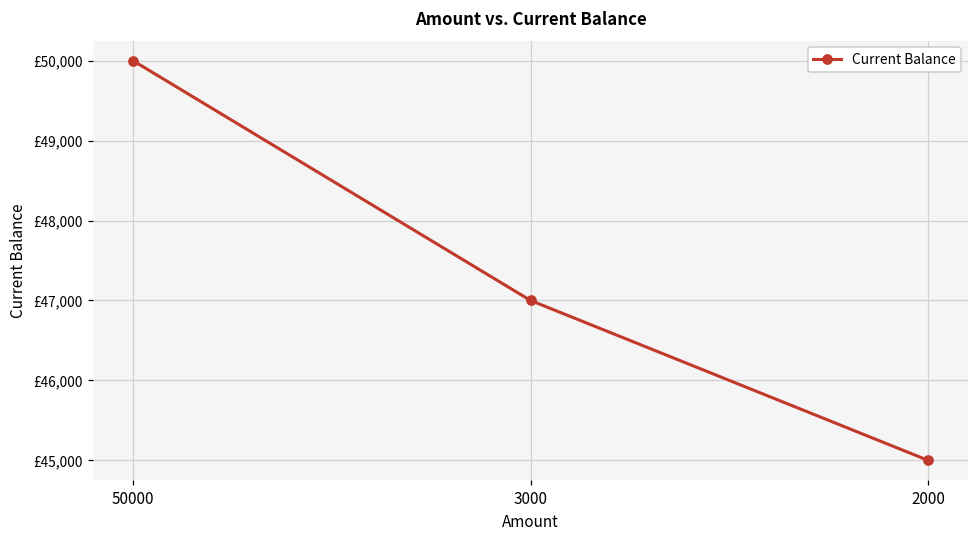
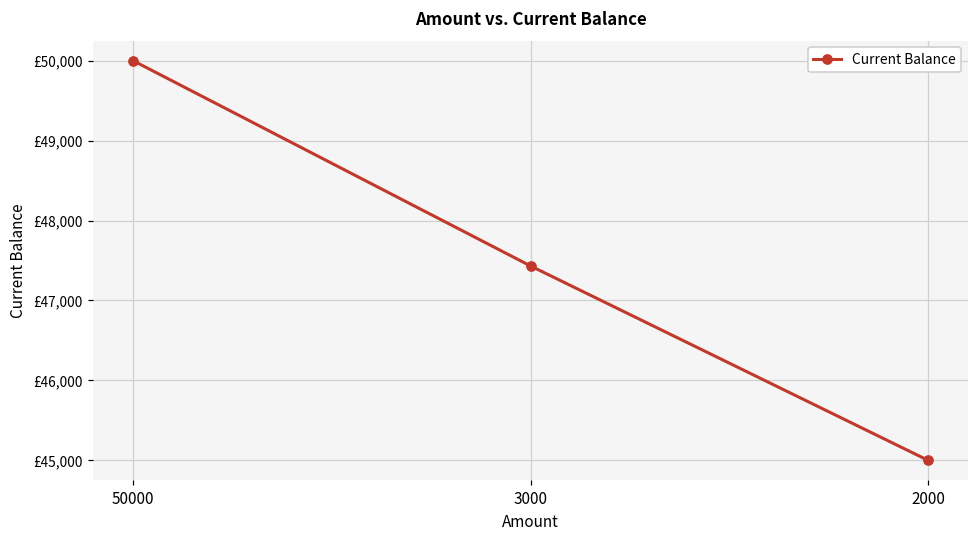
3000: £47,000 -> £47,400
